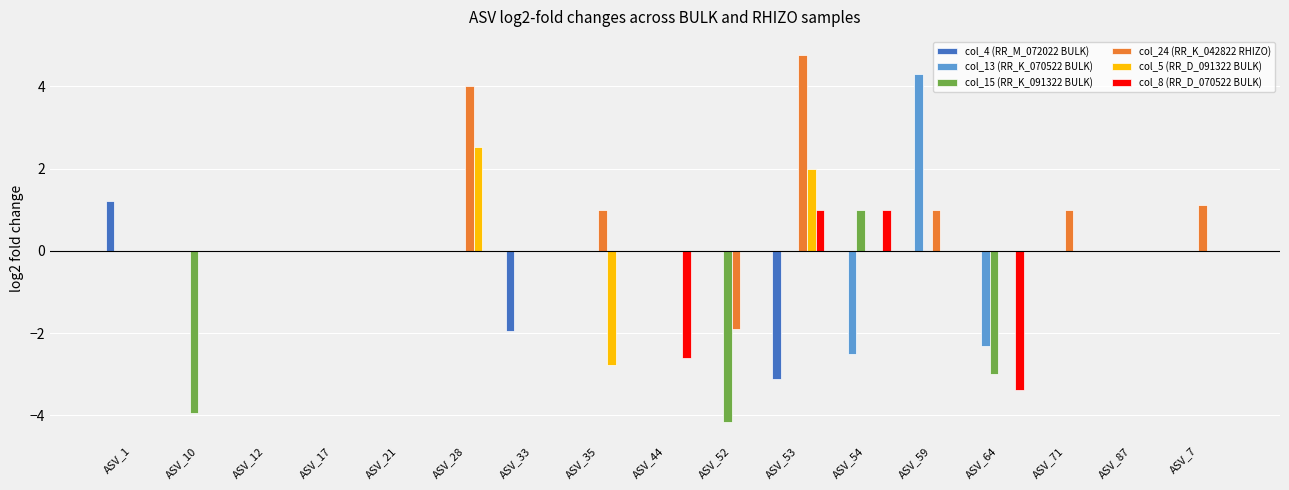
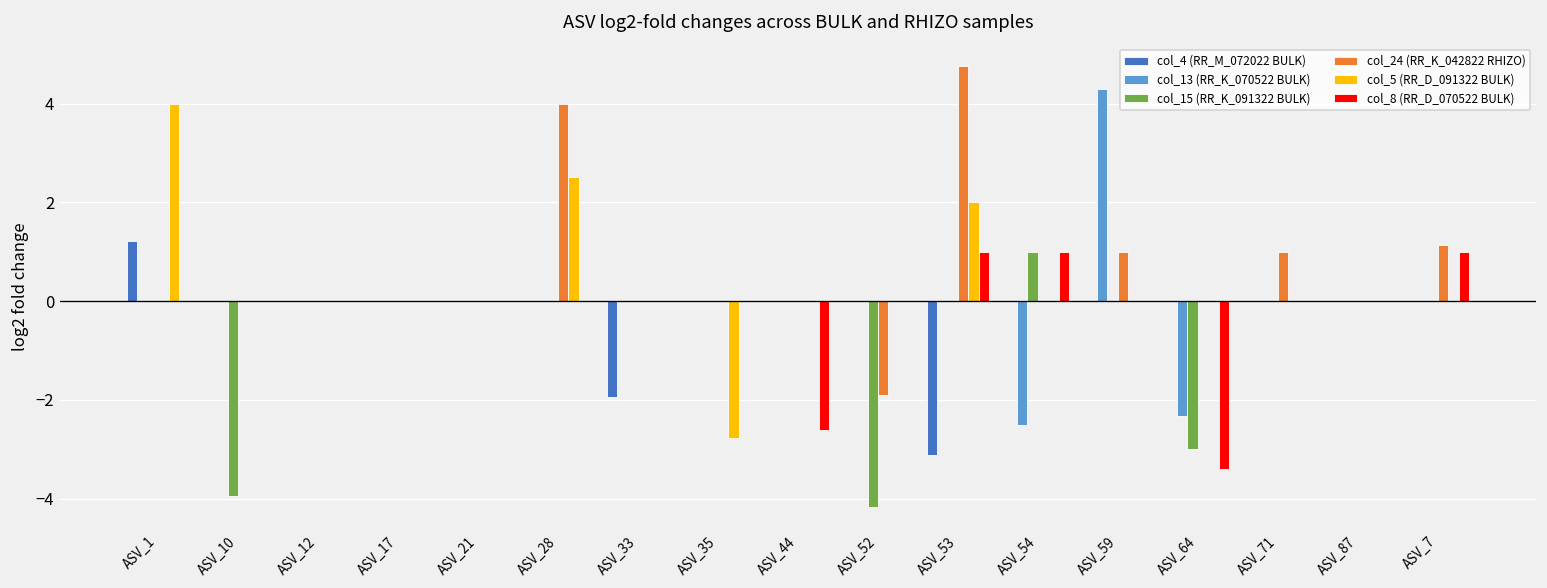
col_5 (RR_D_091322 BULK), ASV_1: 0 -> 4
col_24 (RR_K_042822 RHIZO), ASV_35: 1 -> 0
col_8 (RR_D_070522 BULK), ASV_7: 0 -> 1
